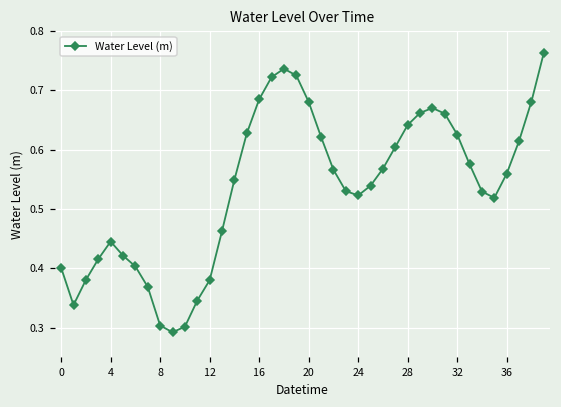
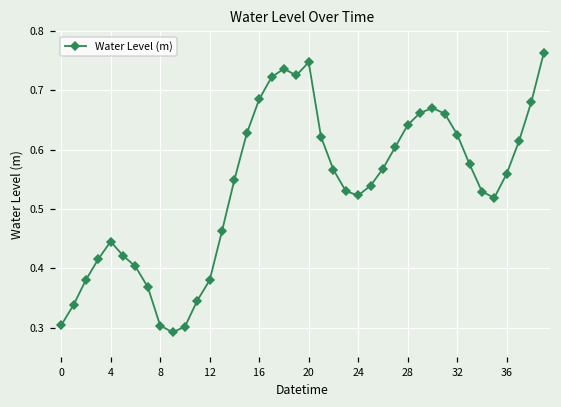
0: 0.40 -> 0.30
20: 0.68 -> 0.75
